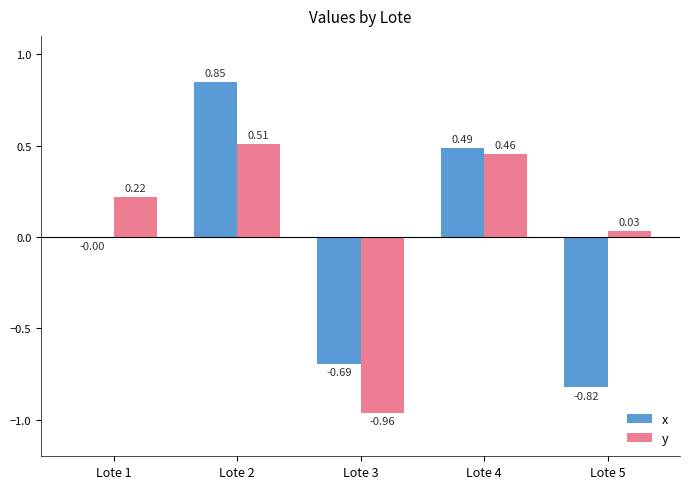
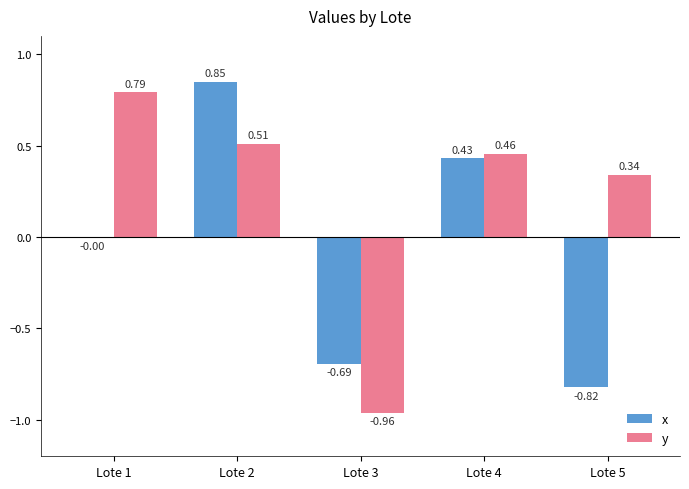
y, Lote 1: 0.22 -> 0.79
x, Lote 4: 0.49 -> 0.43
y, Lote 5: 0.03 -> 0.34
